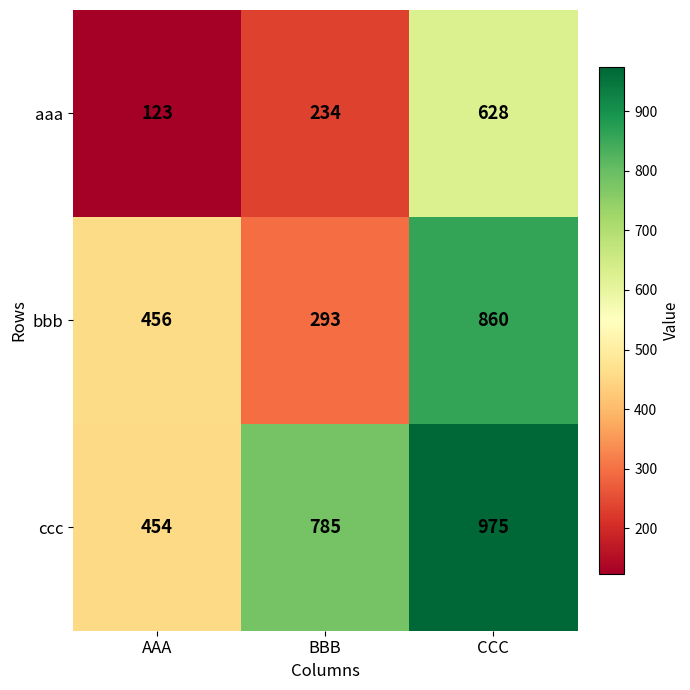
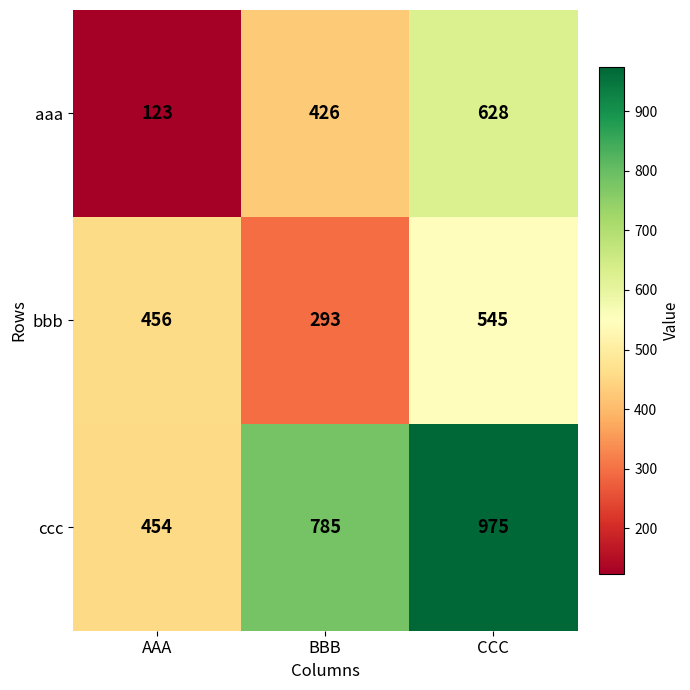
aaa, BBB: 234 -> 426
bbb, CCC: 860 -> 545
